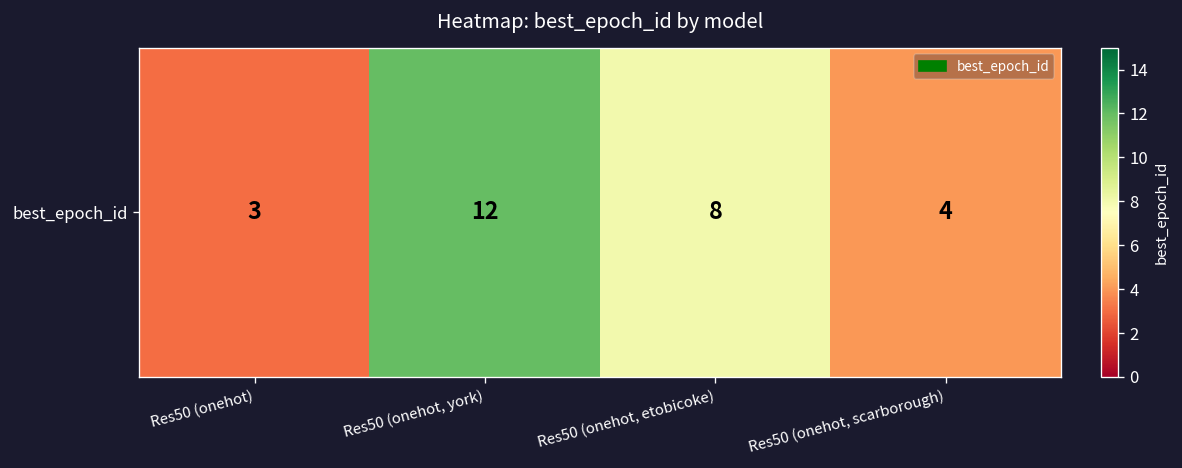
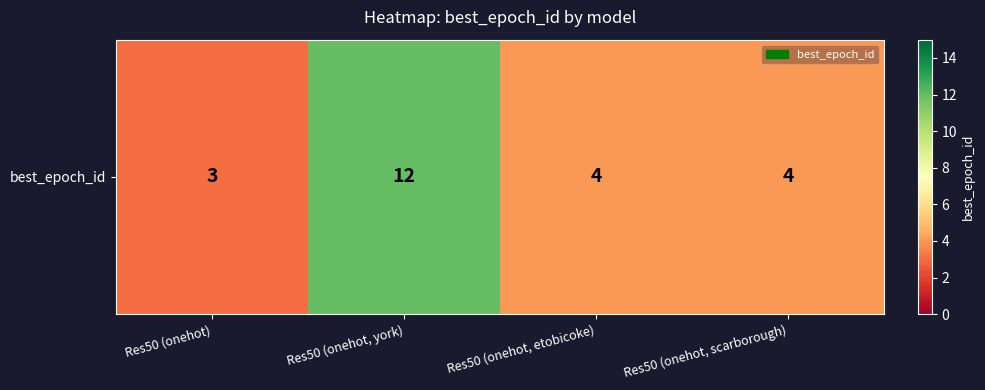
best_epoch_id, Res50 (onehot, etobicoke): 8 -> 4
